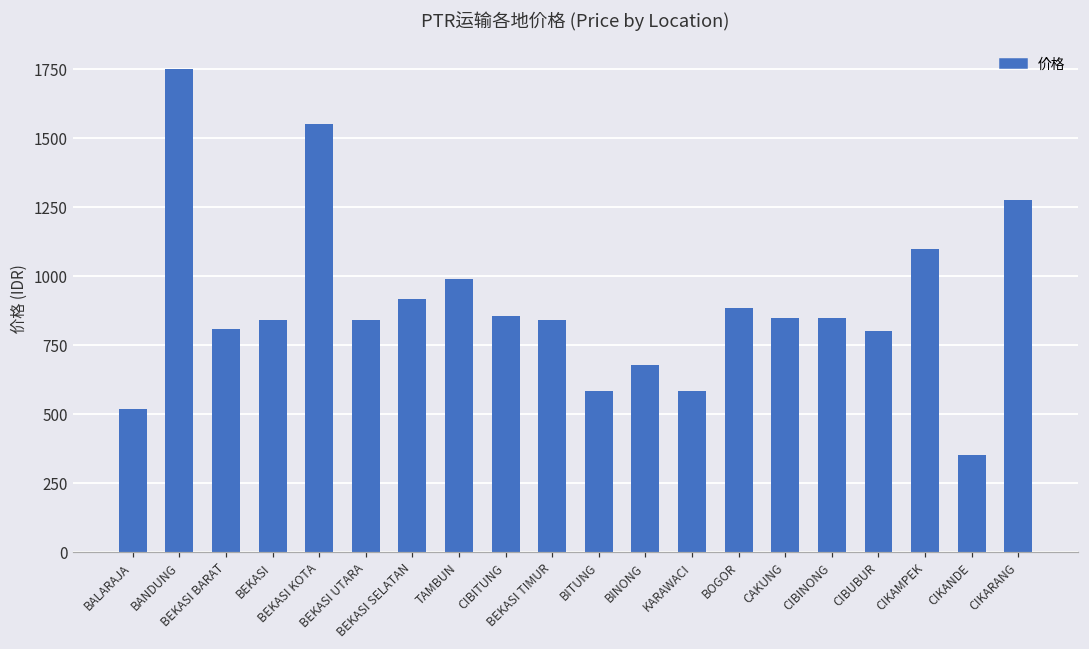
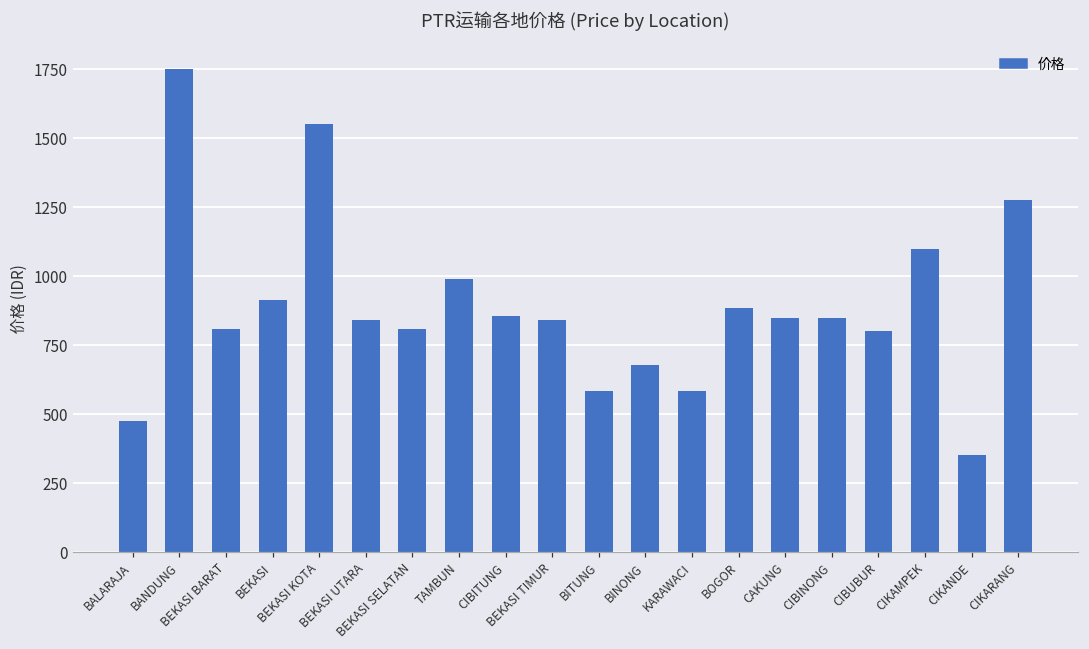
BALARAJA: 520 -> 480
BEKASI: 840 -> 910
BEKASI SELATAN: 920 -> 810
